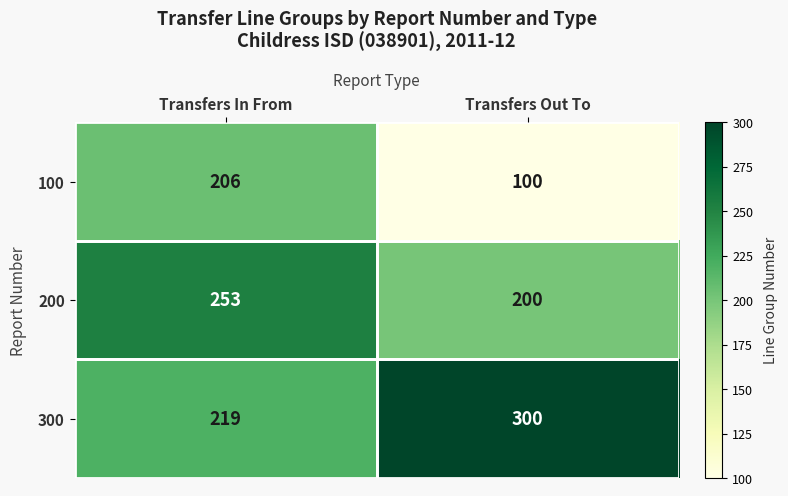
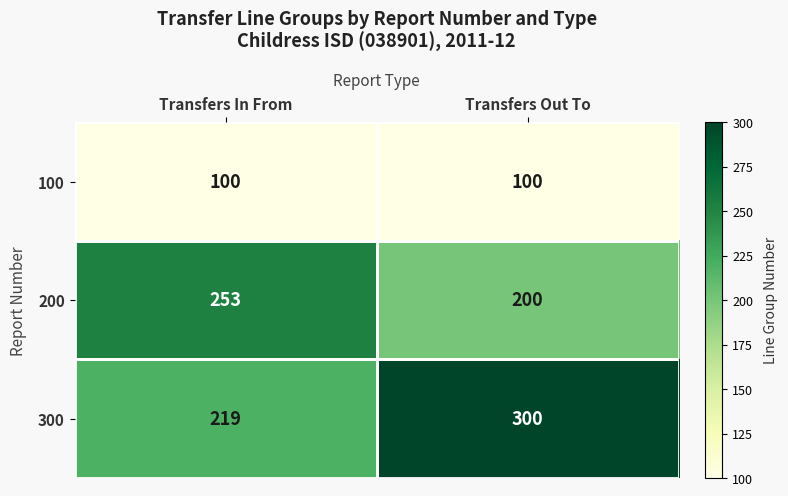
100, Transfers In From: 206 -> 100
